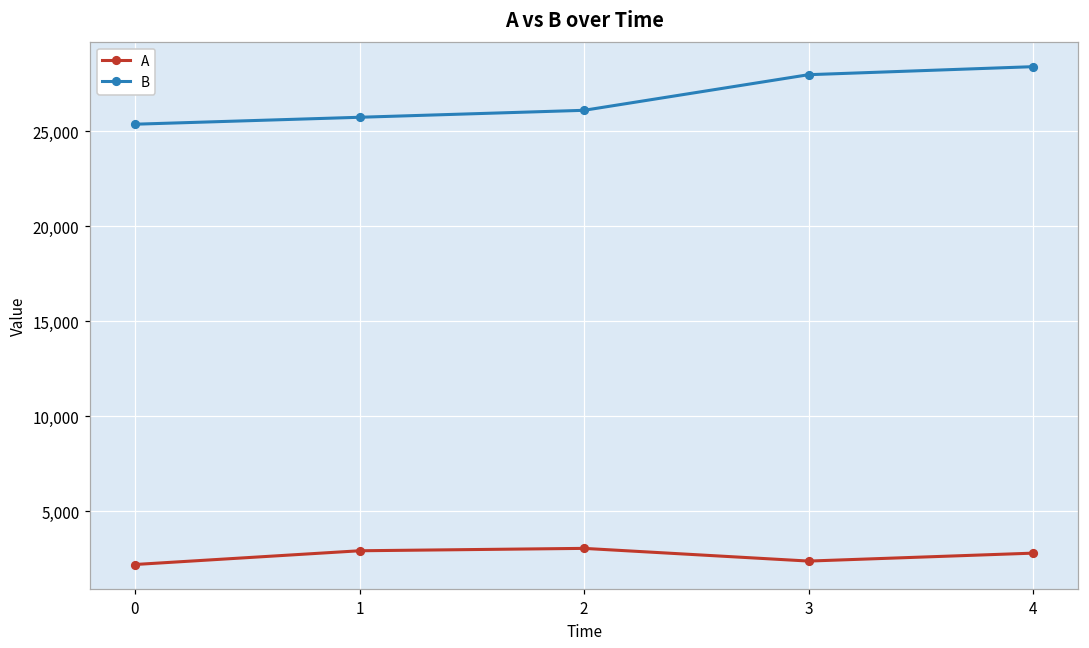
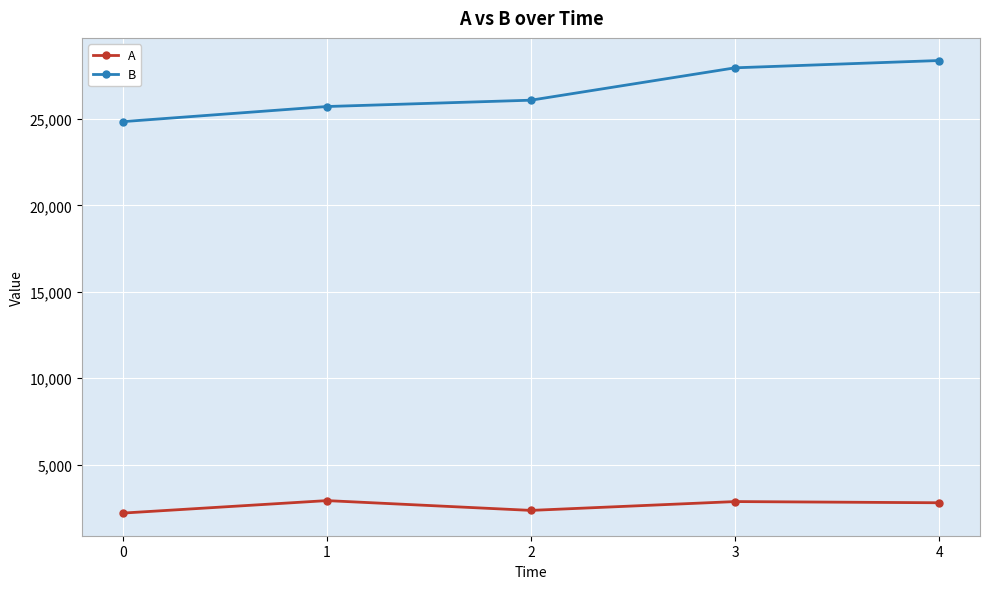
B, 0: 25,400 -> 24,800
A, 2: 3,000 -> 2,300
A, 3: 2,400 -> 2,900
